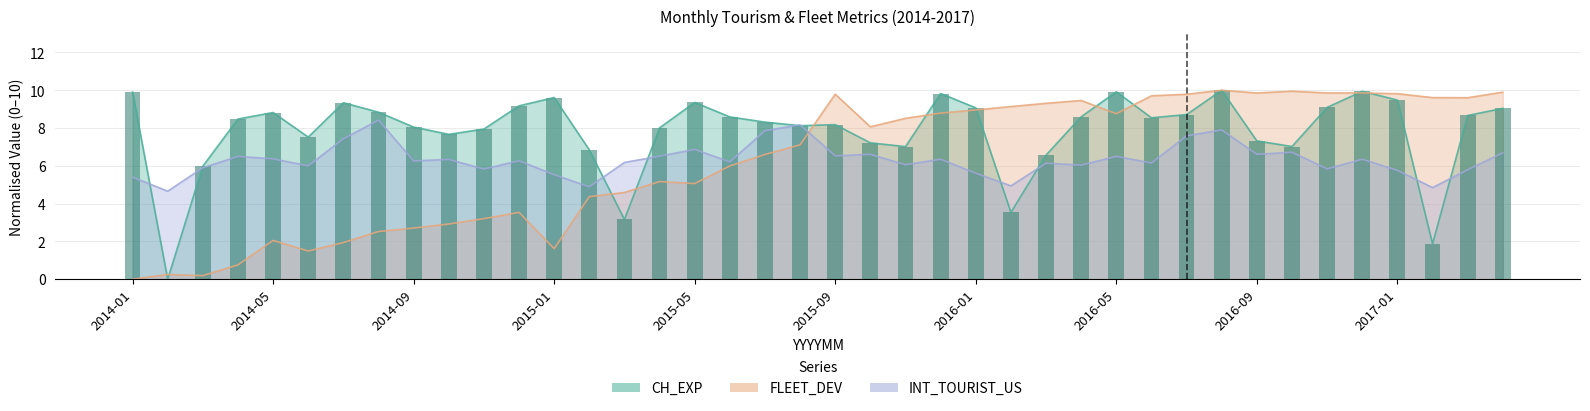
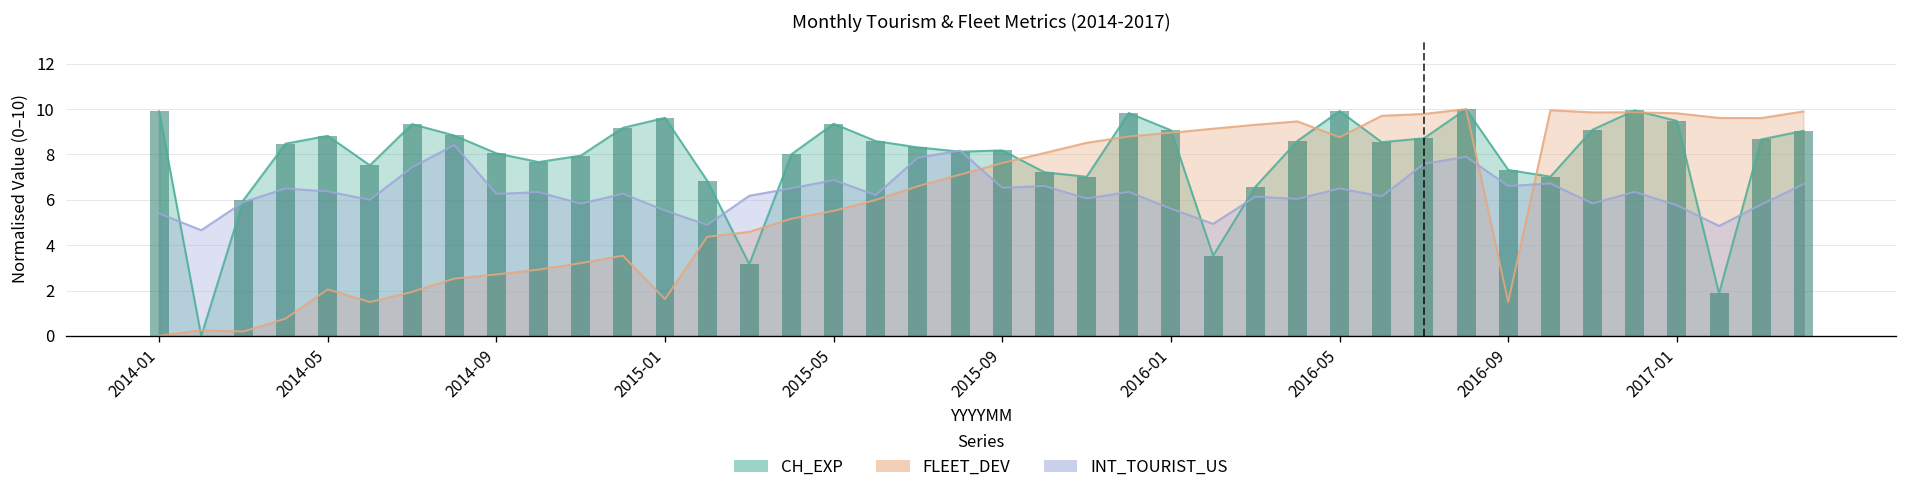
FLEET_DEV, 2015-05: 5.1 -> 5.5
FLEET_DEV, 2015-09: 9.8 -> 7.6
FLEET_DEV, 2016-09: 9.9 -> 1.5
